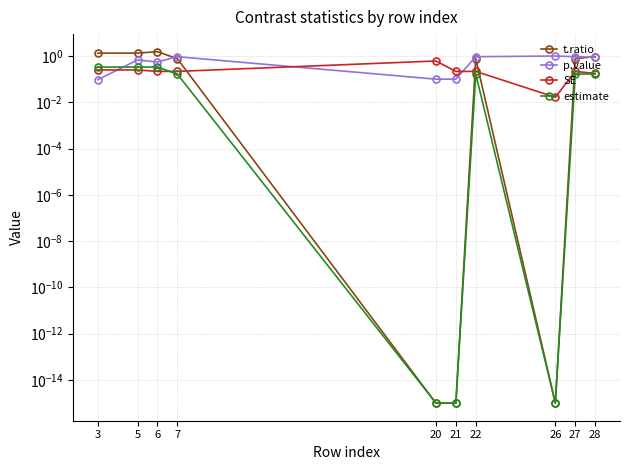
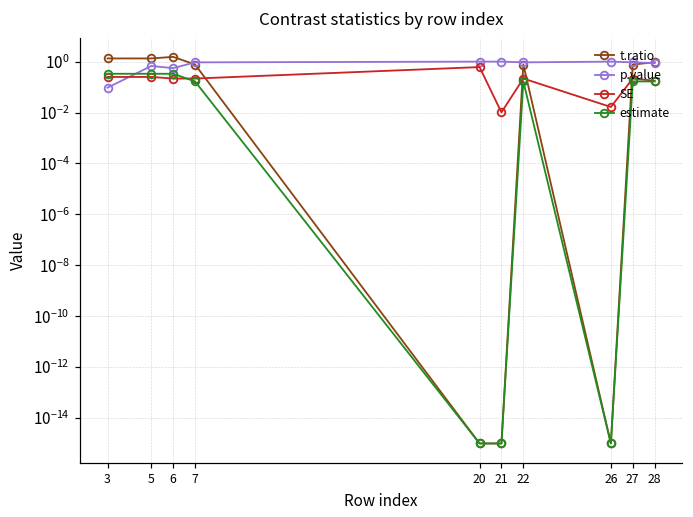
p.value, 20: 0.1 -> 1.0
p.value, 21: 0.1 -> 1.0
SE, 21: 0.2 -> 0.01
